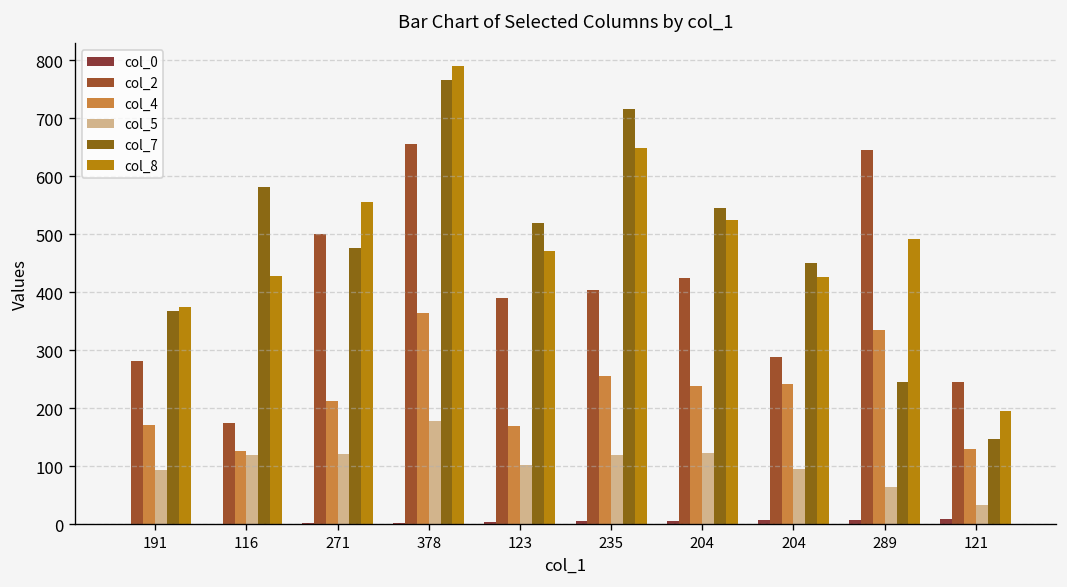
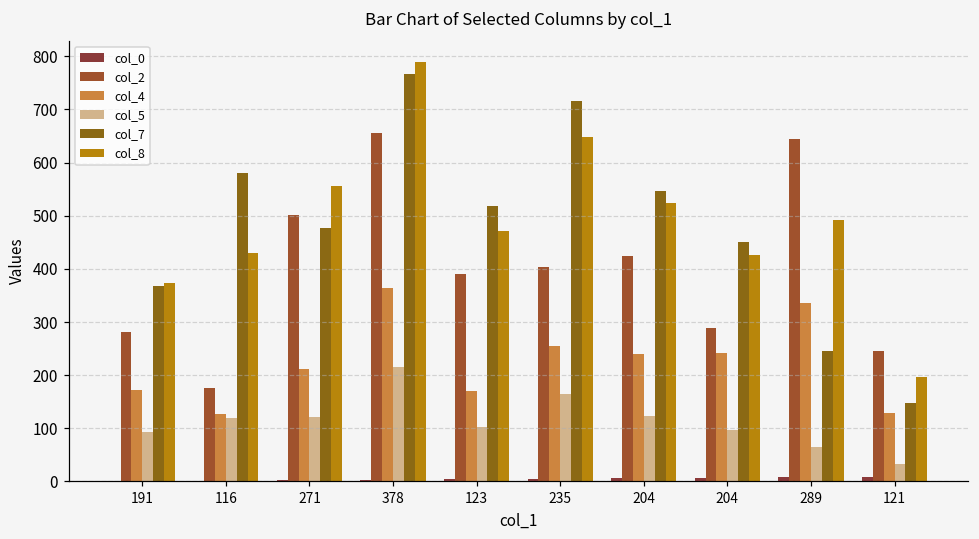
col_5, 378: 180 -> 220
col_5, 235: 120 -> 160
